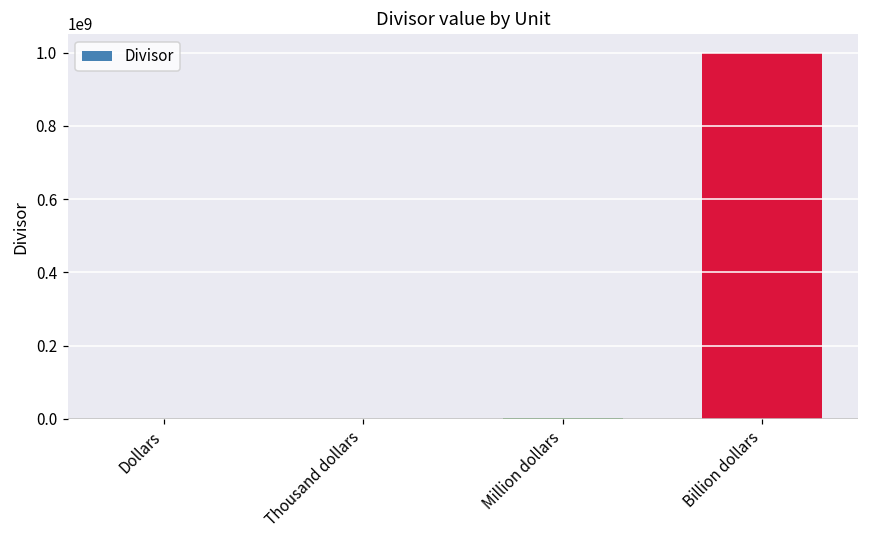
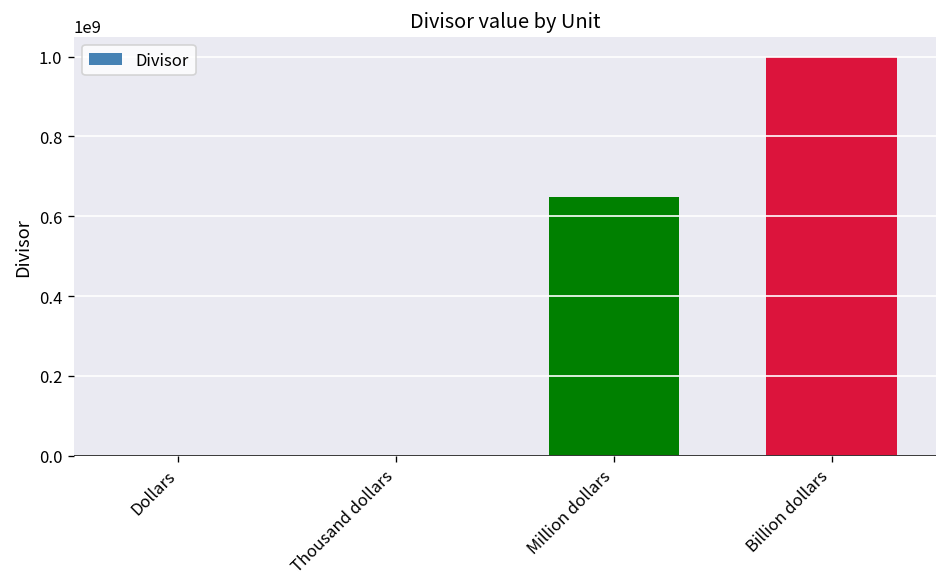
Million dollars: 0 -> 650000000
